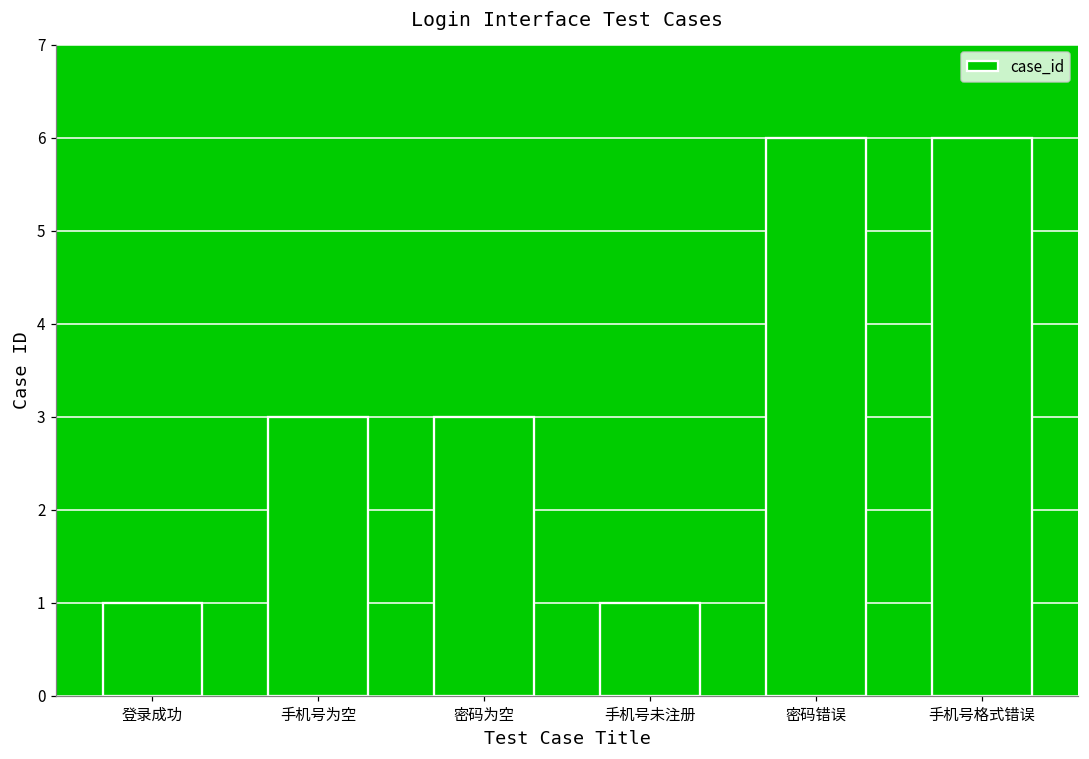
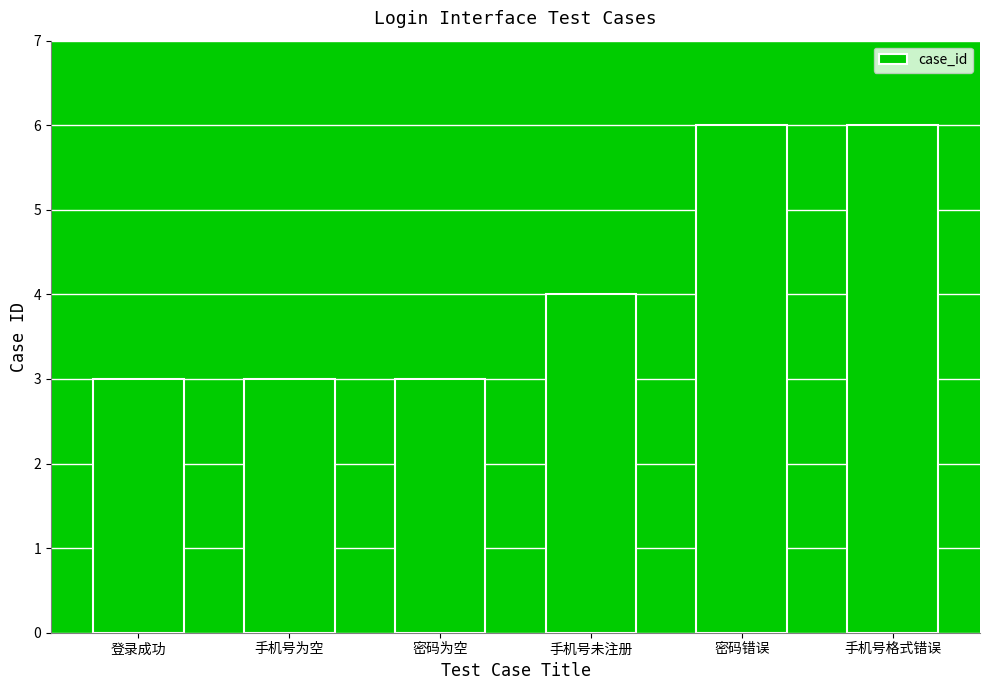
登录成功: 1 -> 3
手机号未注册: 1 -> 4
